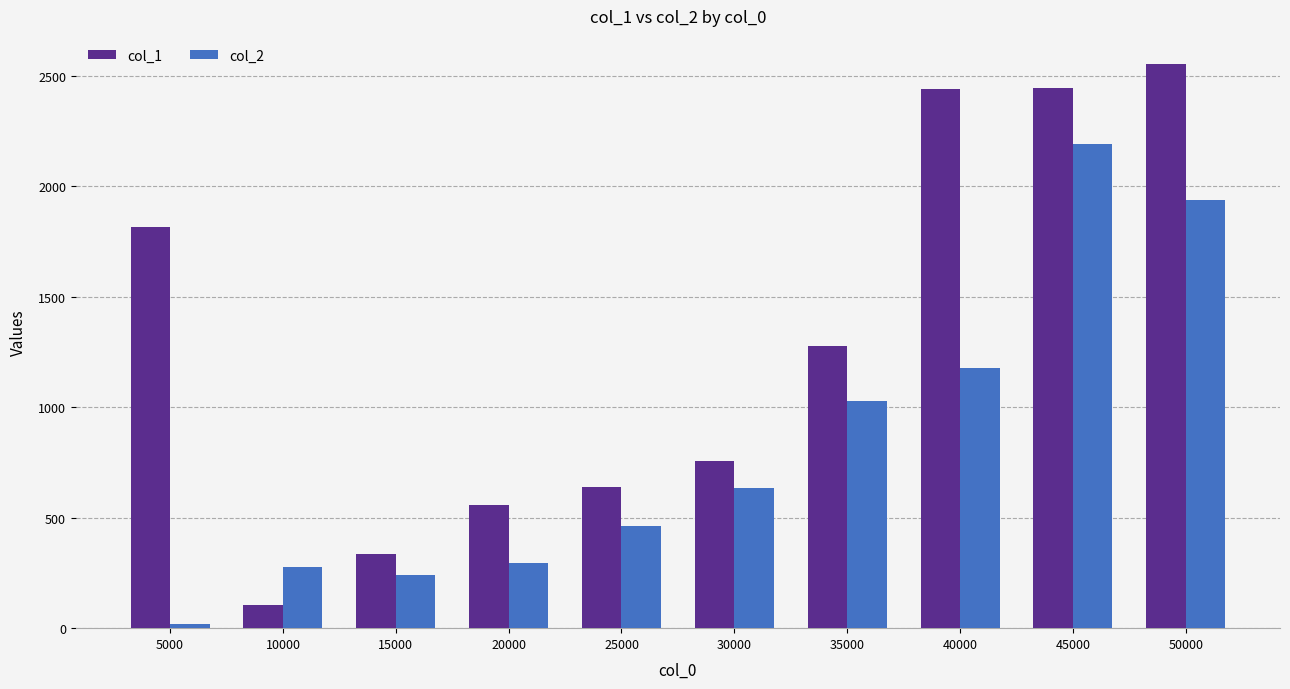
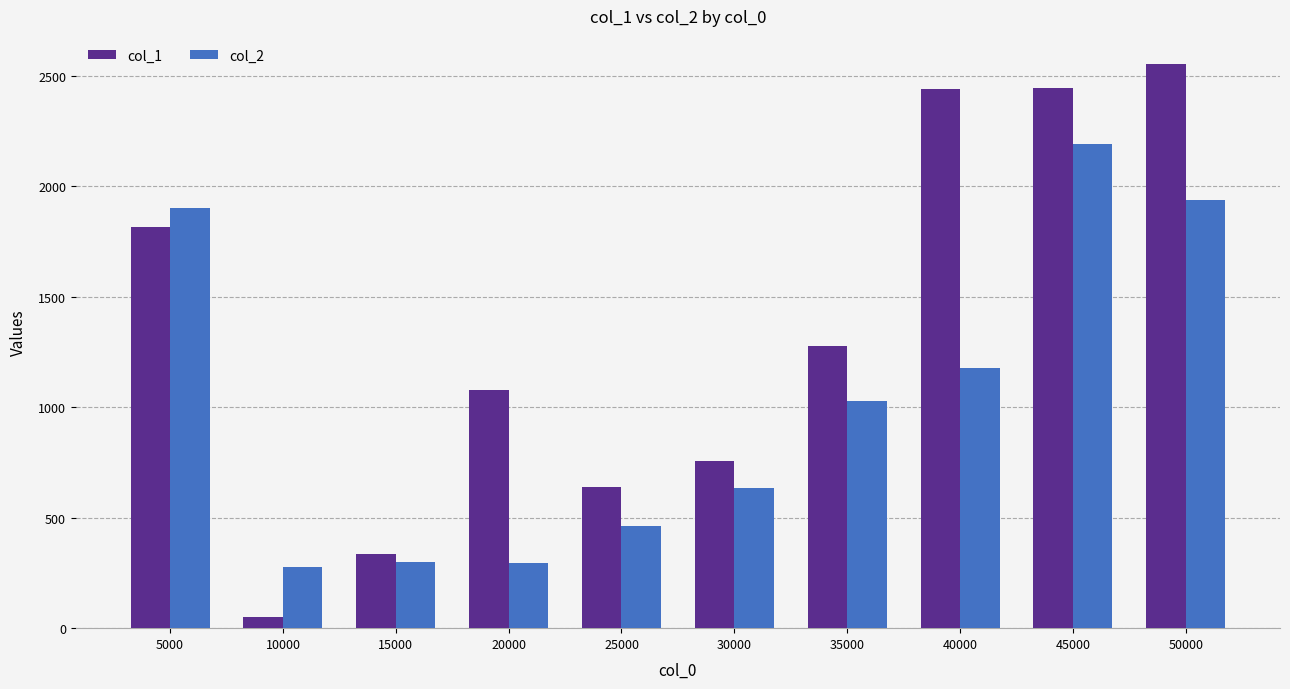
col_2, 5000: 20 -> 1900
col_1, 10000: 110 -> 50
col_2, 15000: 240 -> 300
col_1, 20000: 560 -> 1080
